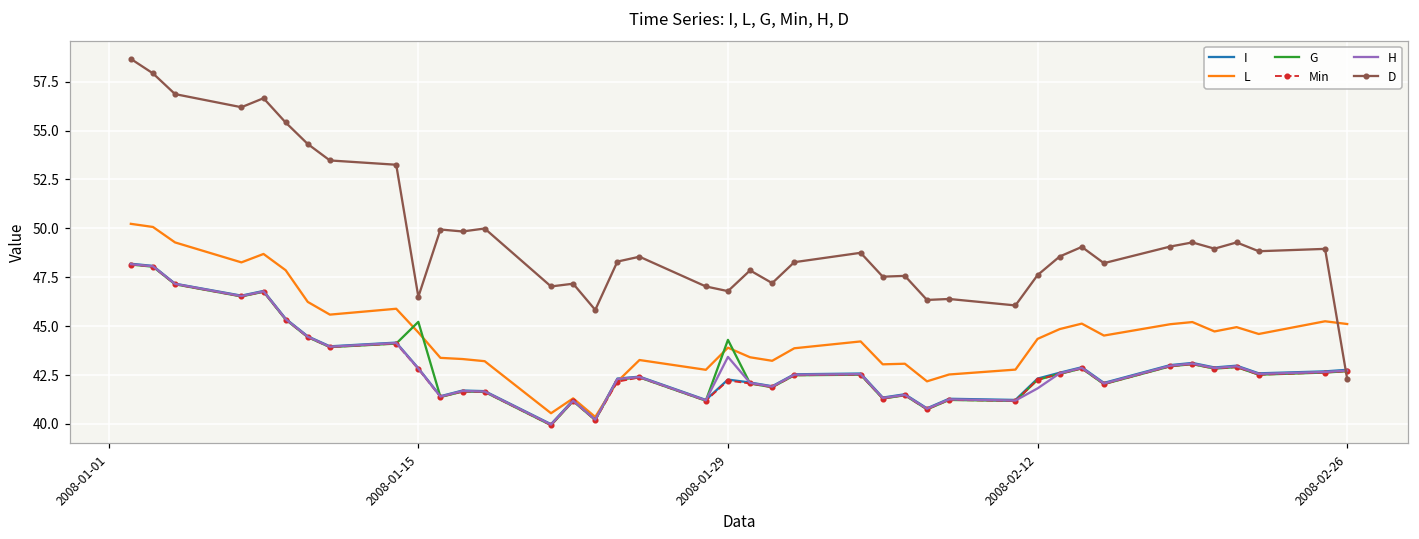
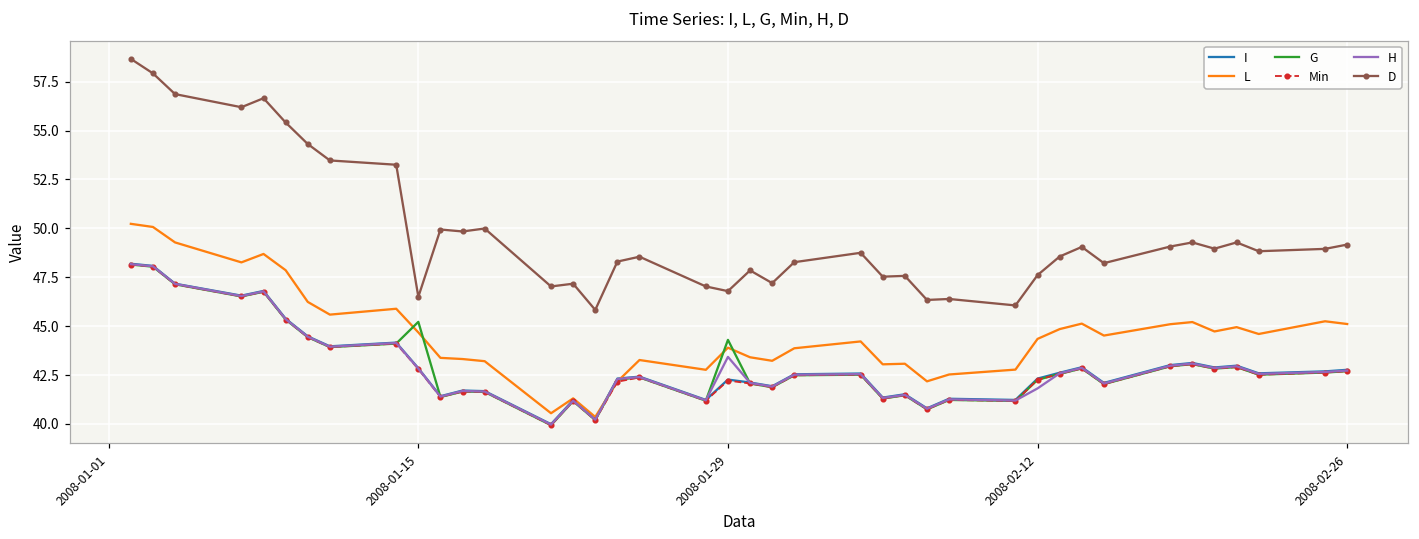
D, 2008-02-26: 42.3 -> 49.2
